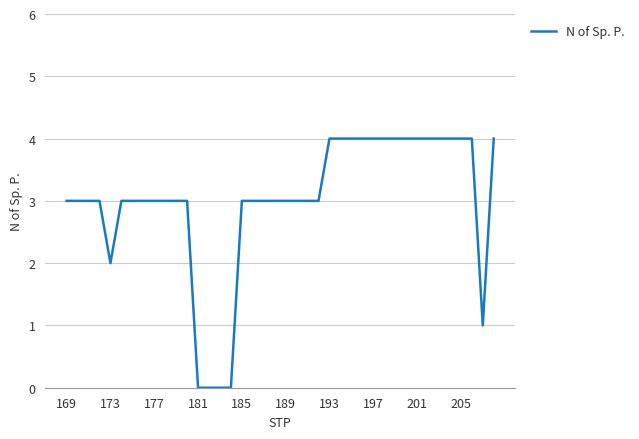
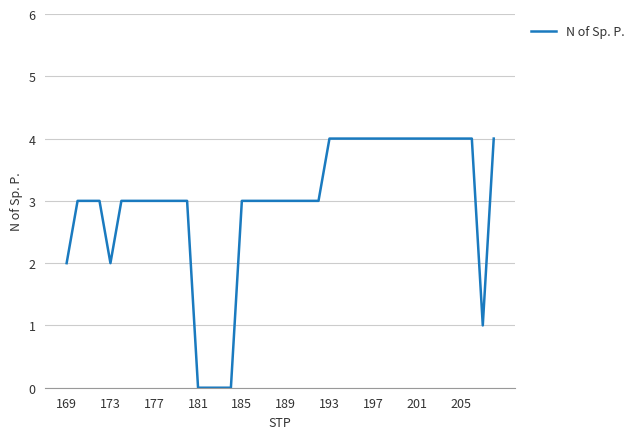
169: 3 -> 2
